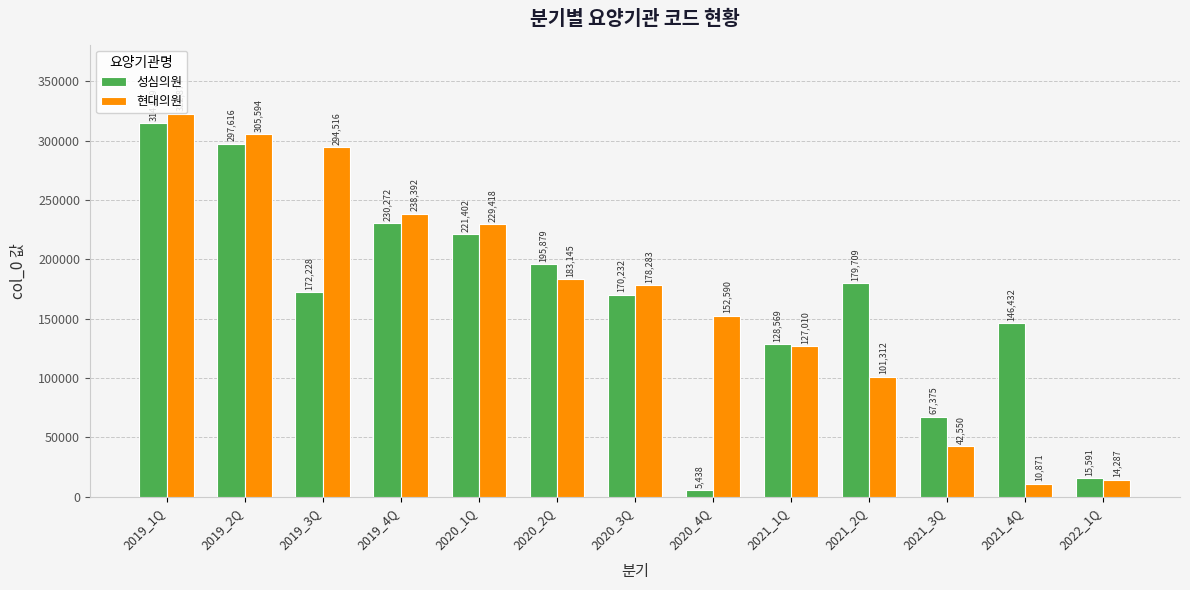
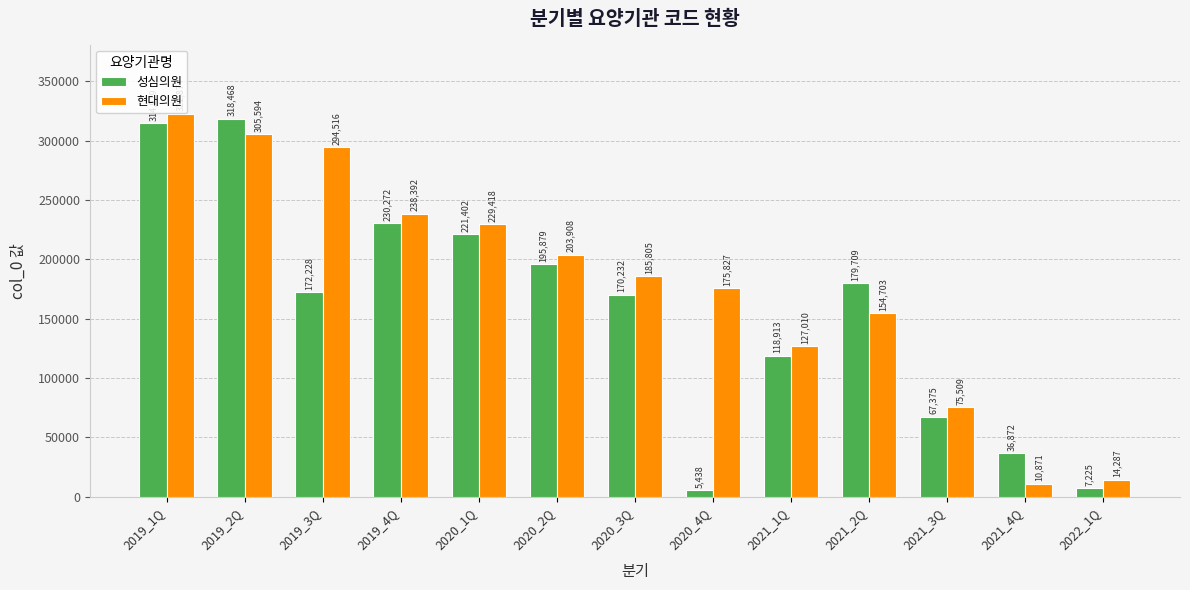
성심의원, 2019_2Q: 297,616 -> 318,468
현대의원, 2020_2Q: 183,145 -> 203,908
현대의원, 2020_3Q: 178,283 -> 185,805
현대의원, 2020_4Q: 152,590 -> 175,827
성심의원, 2021_1Q: 128,569 -> 118,913
현대의원, 2021_2Q: 101,312 -> 154,703
현대의원, 2021_3Q: 42,550 -> 75,509
성심의원, 2021_4Q: 146,432 -> 36,872
성심의원, 2022_1Q: 15,591 -> 7,225
